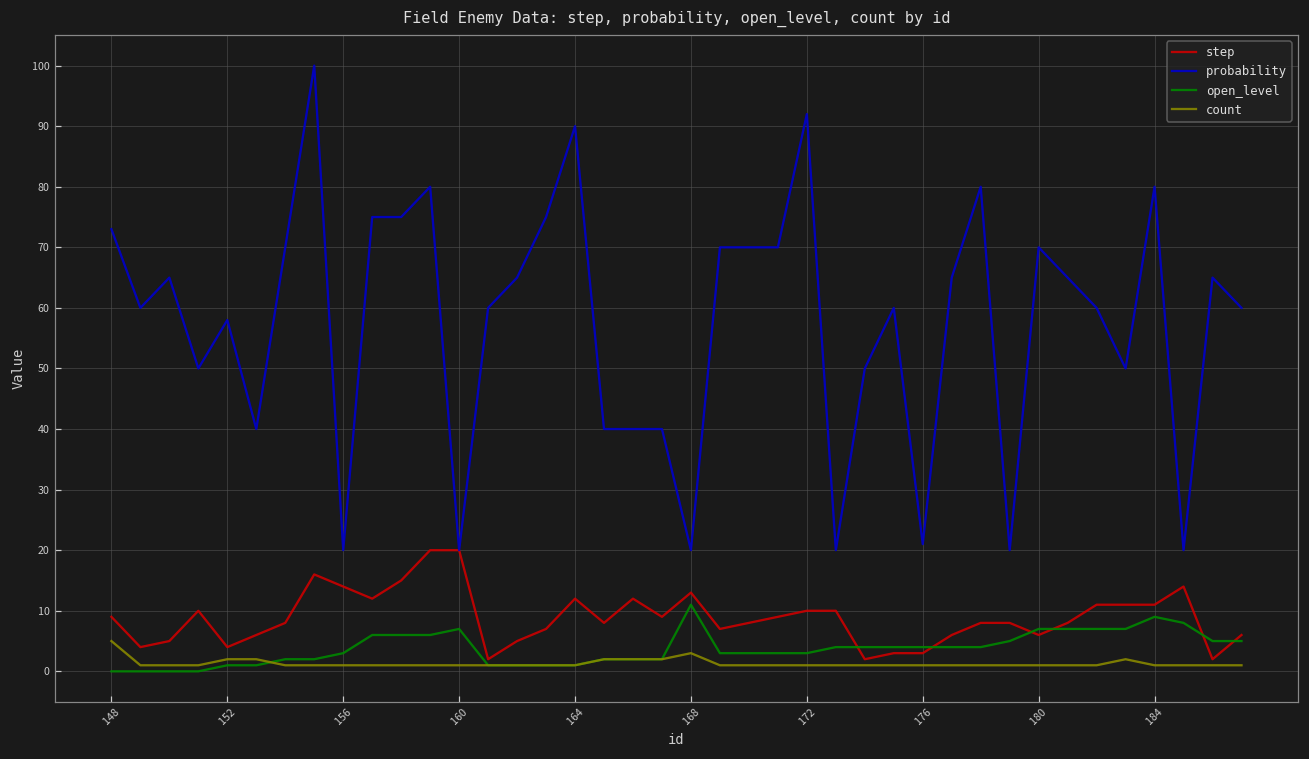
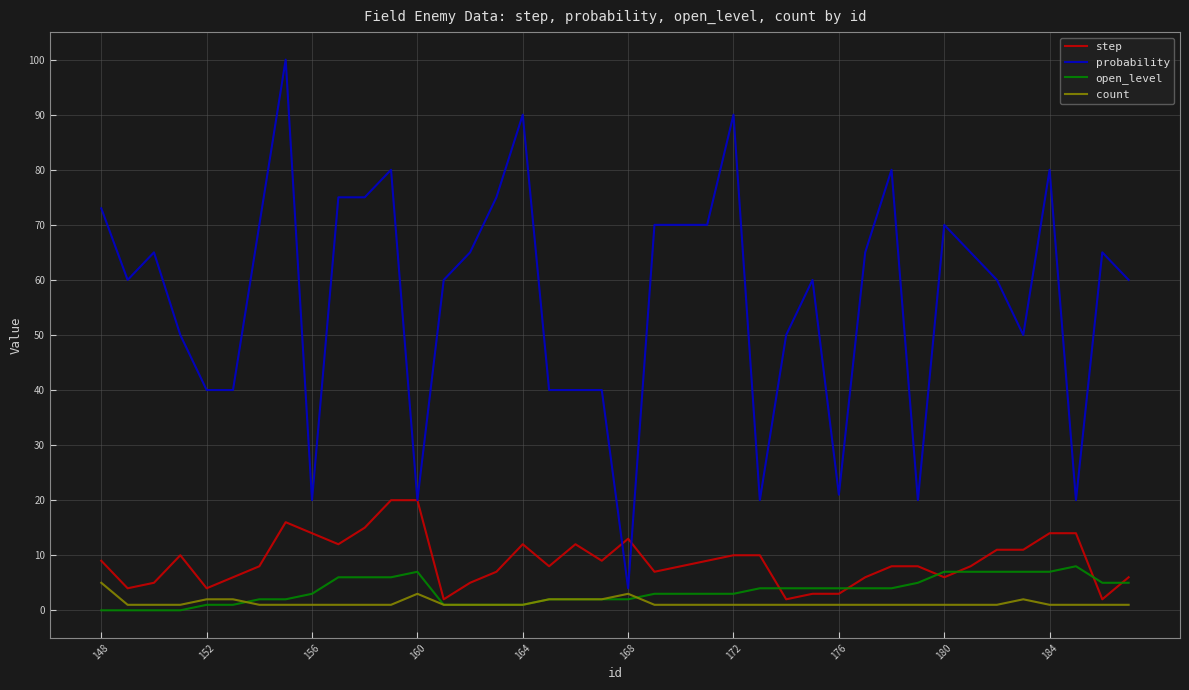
probability, 152: 58 -> 40
count, 160: 1 -> 3
probability, 168: 20 -> 4
open_level, 168: 11 -> 2
probability, 172: 92 -> 90
step, 184: 11 -> 14
open_level, 184: 9 -> 7
